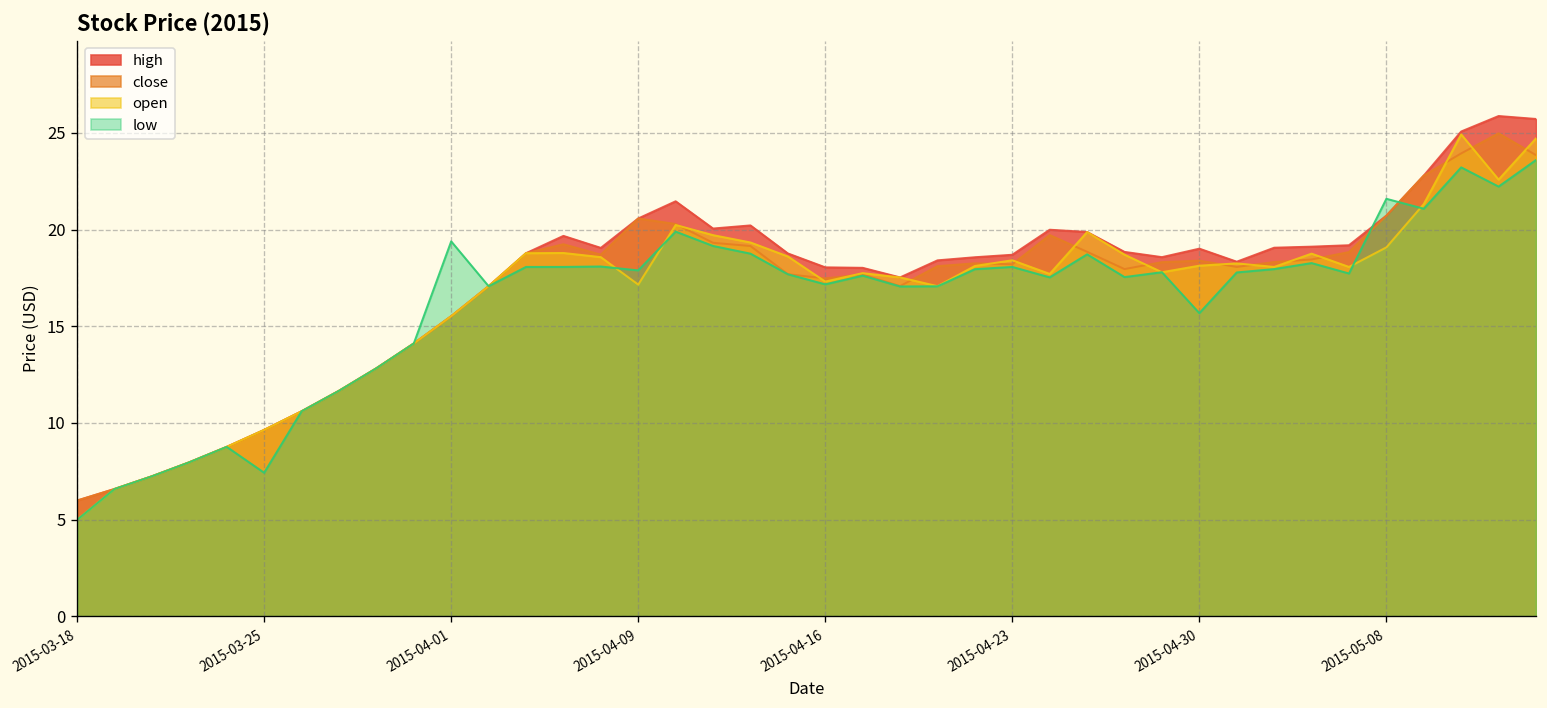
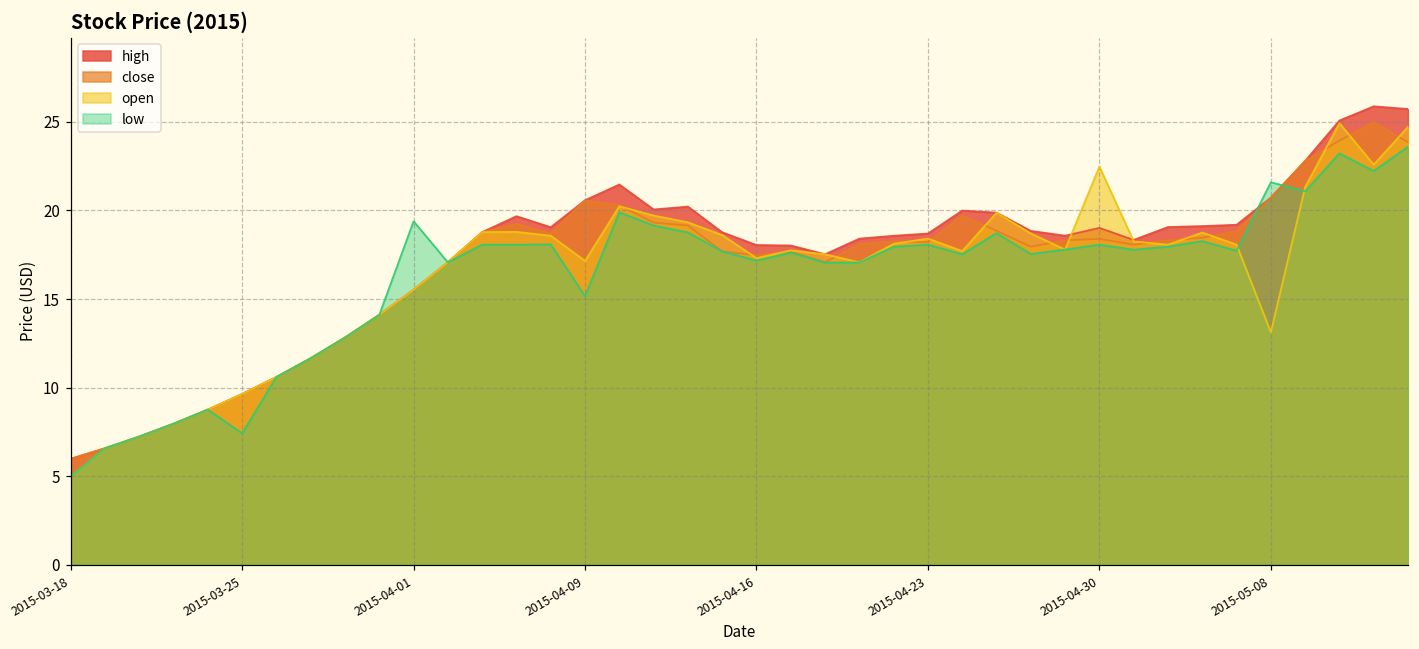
low, 2015-04-09: 17.9 -> 15.2
open, 2015-04-30: 18.1 -> 22.5
low, 2015-04-30: 15.7 -> 18.1
open, 2015-05-08: 19.1 -> 13.1
